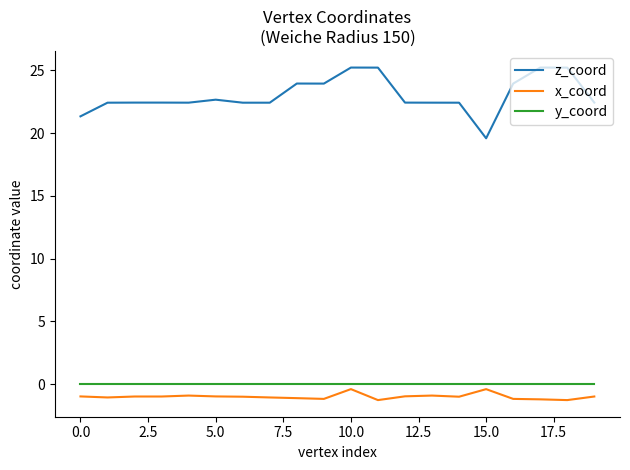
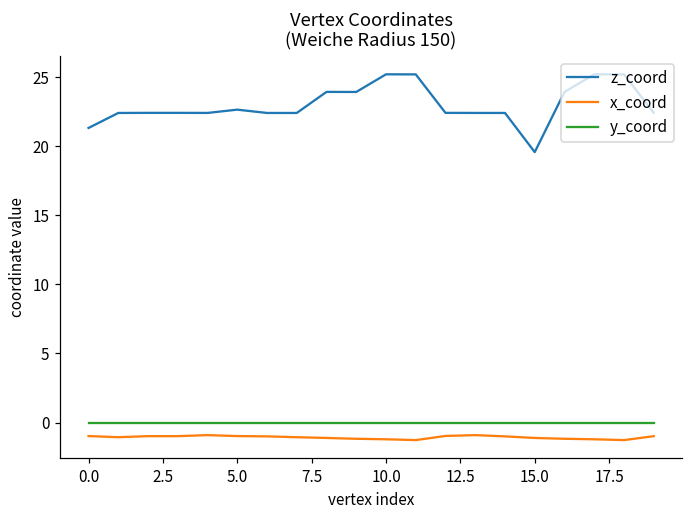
x_coord, 10.0: -0.4 -> -1.2
x_coord, 15.0: -0.4 -> -1.1
